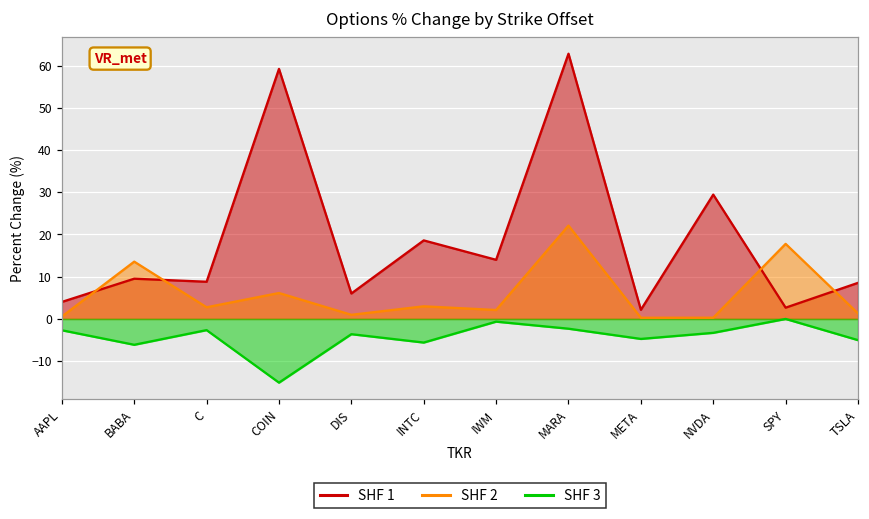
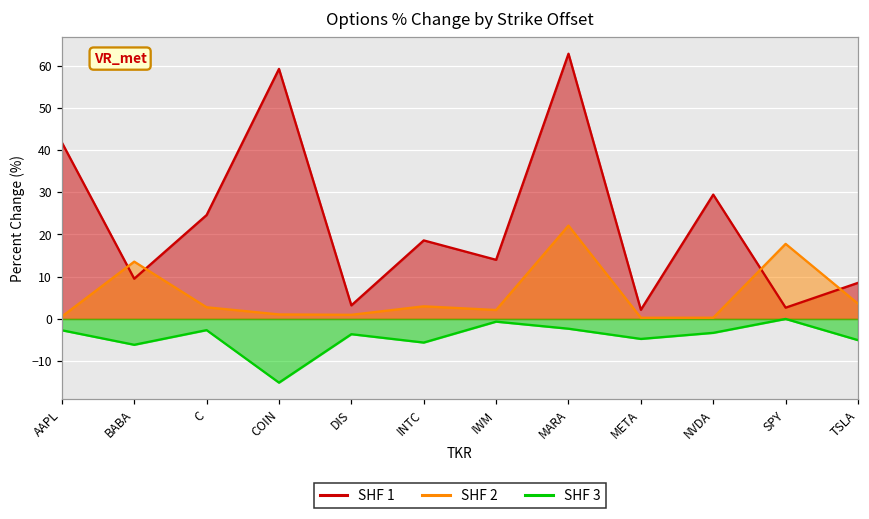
SHF 1, AAPL: 4 -> 42
SHF 1, C: 9 -> 25
SHF 2, COIN: 6 -> 1
SHF 1, DIS: 6 -> 3
SHF 2, TSLA: 1 -> 4
